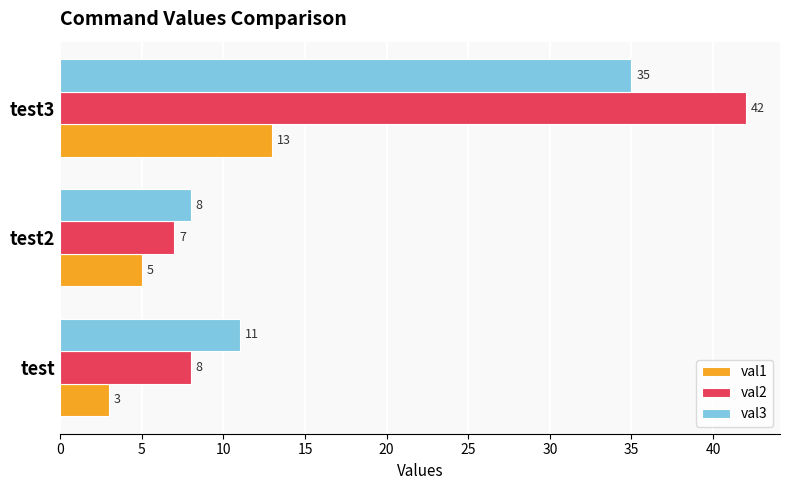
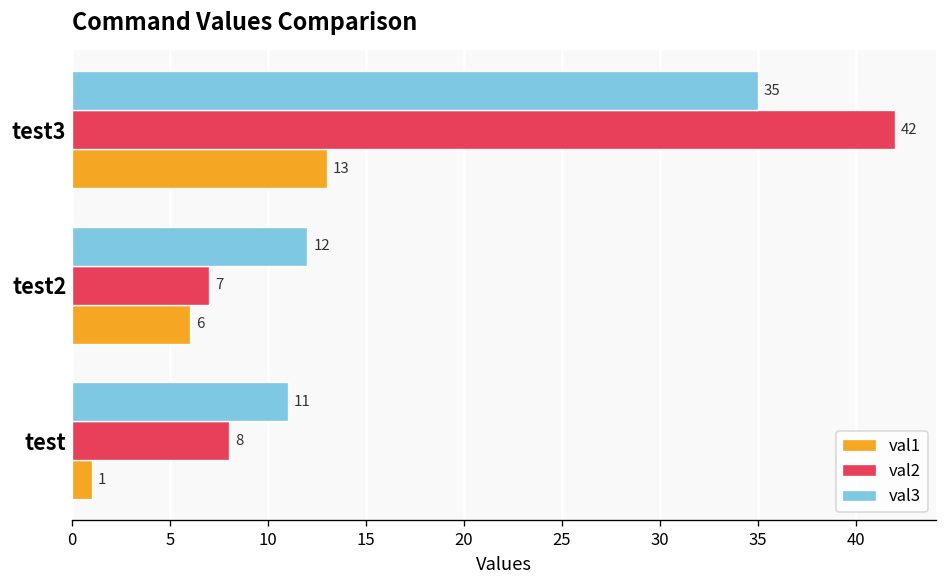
val3, test2: 8 -> 12
val1, test2: 5 -> 6
val1, test: 3 -> 1
